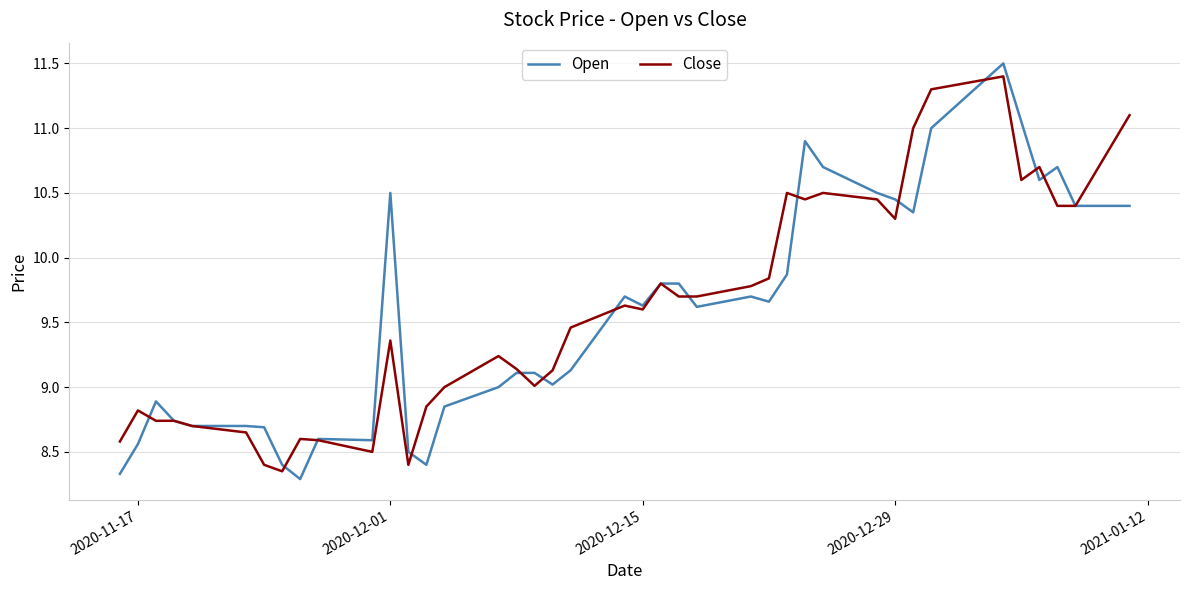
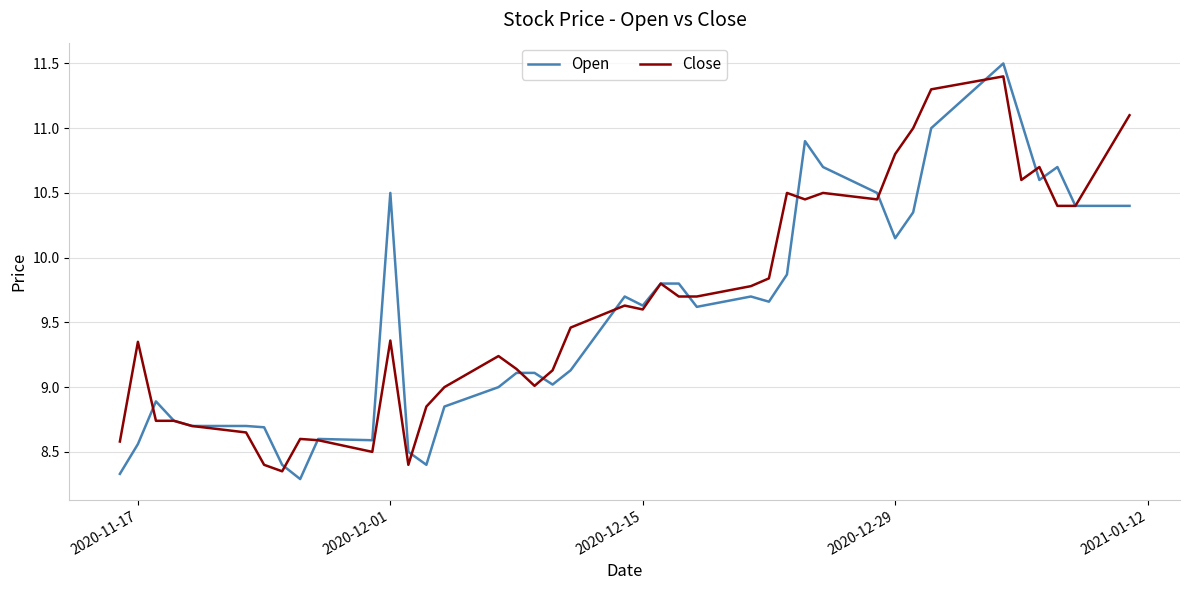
Close, 2020-11-17: 8.82 -> 9.35
Open, 2020-12-29: 10.45 -> 10.15
Close, 2020-12-29: 10.3 -> 10.8
